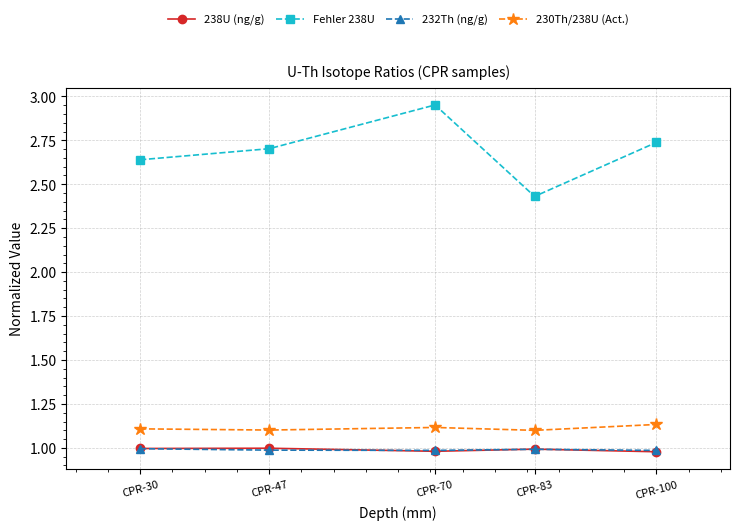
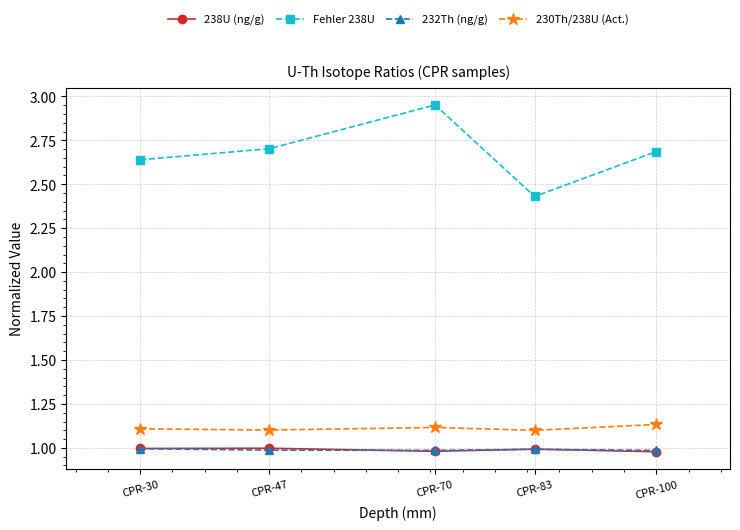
Fehler 238U, CPR-100: 2.74 -> 2.69
